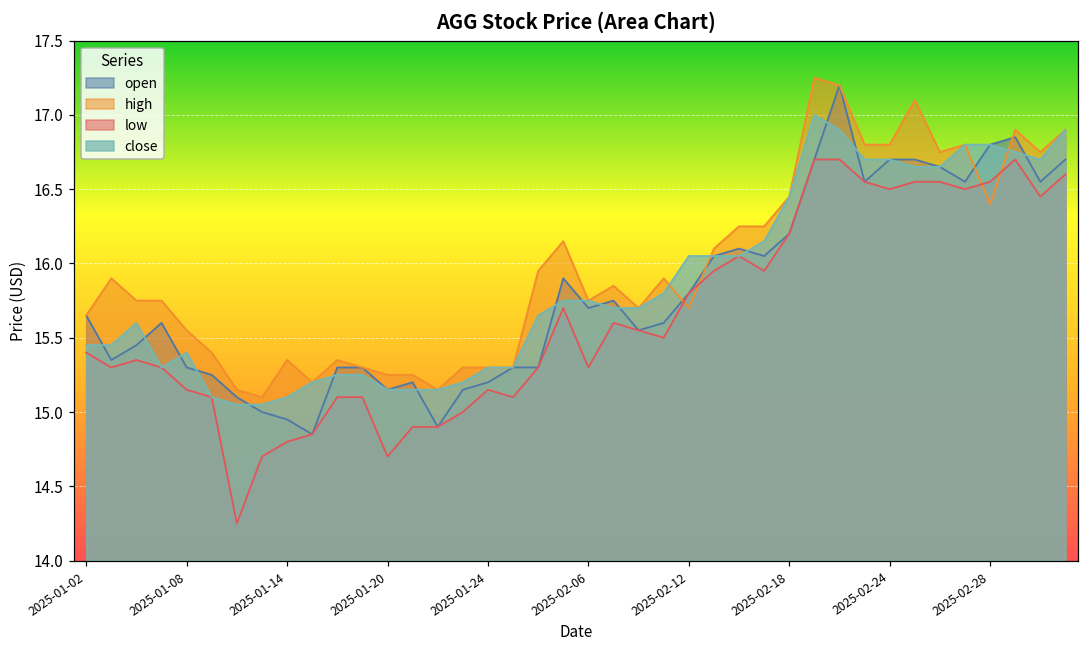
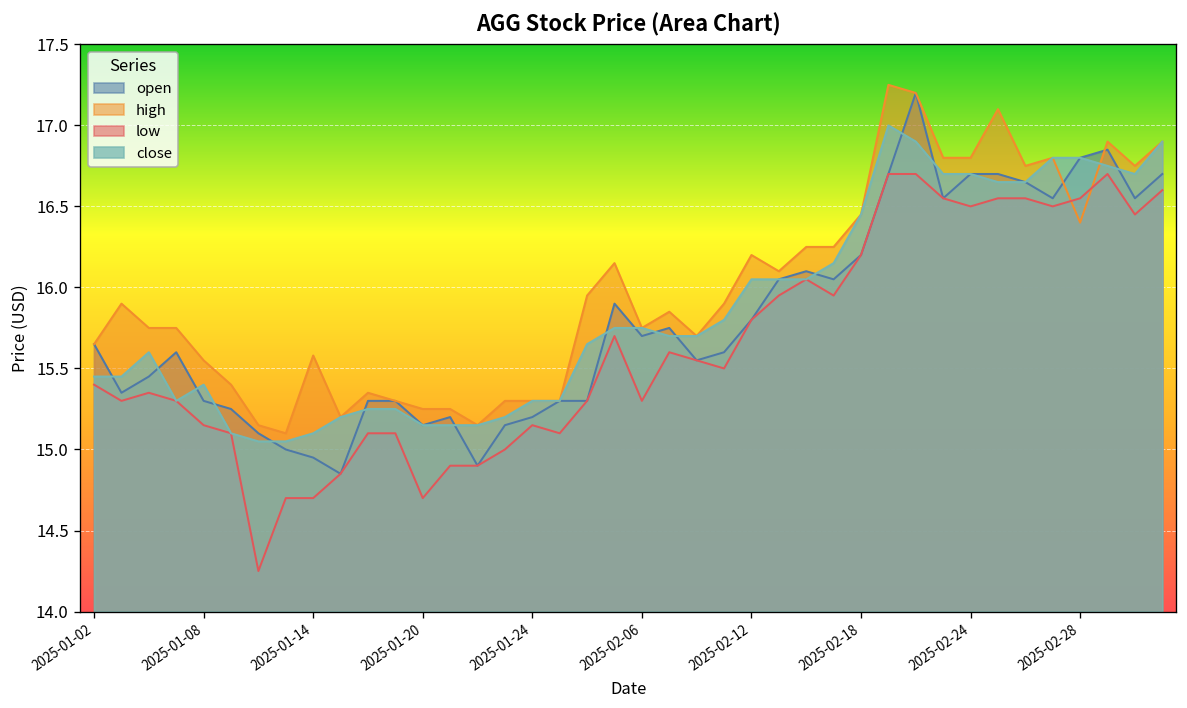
high, 2025-01-14: 15.35 -> 15.58
low, 2025-01-14: 14.8 -> 14.7
high, 2025-02-12: 15.7 -> 16.2
